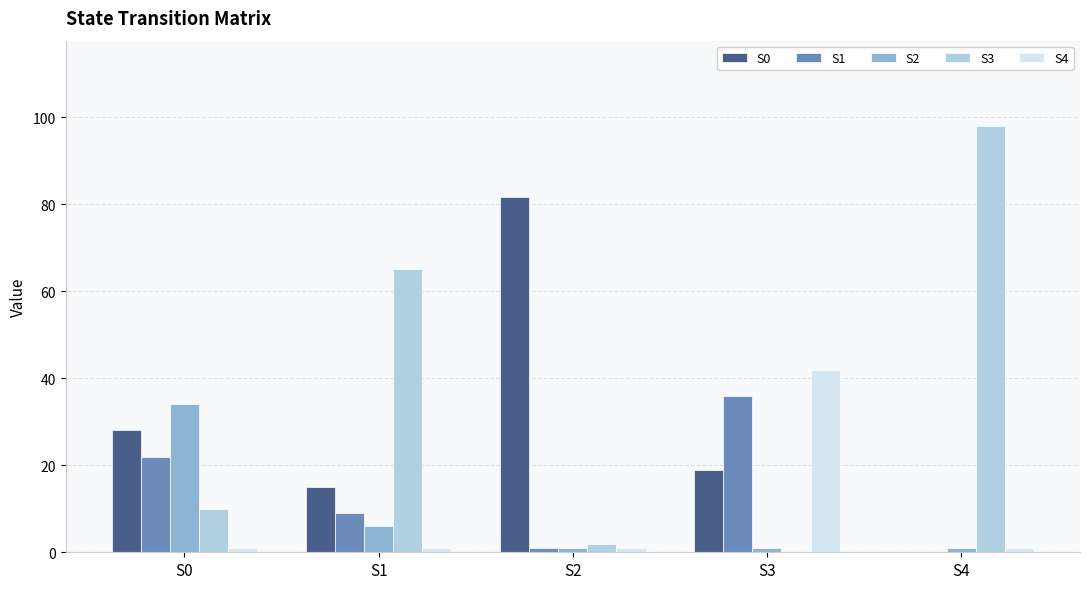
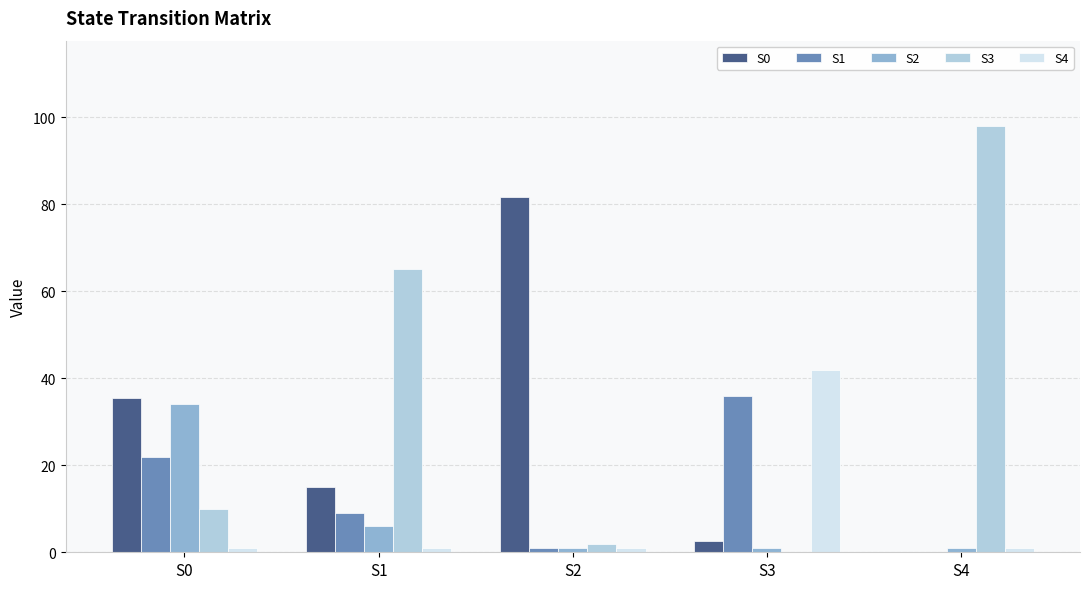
S0, S0: 28 -> 36
S0, S3: 19 -> 3
